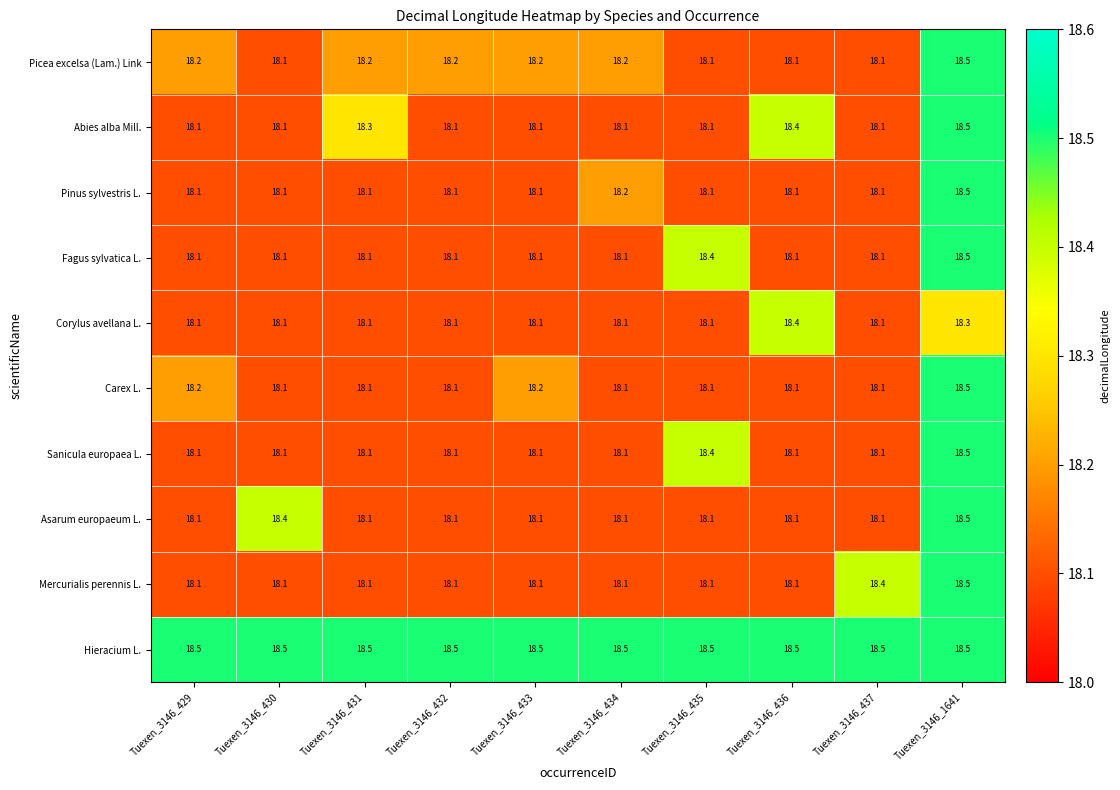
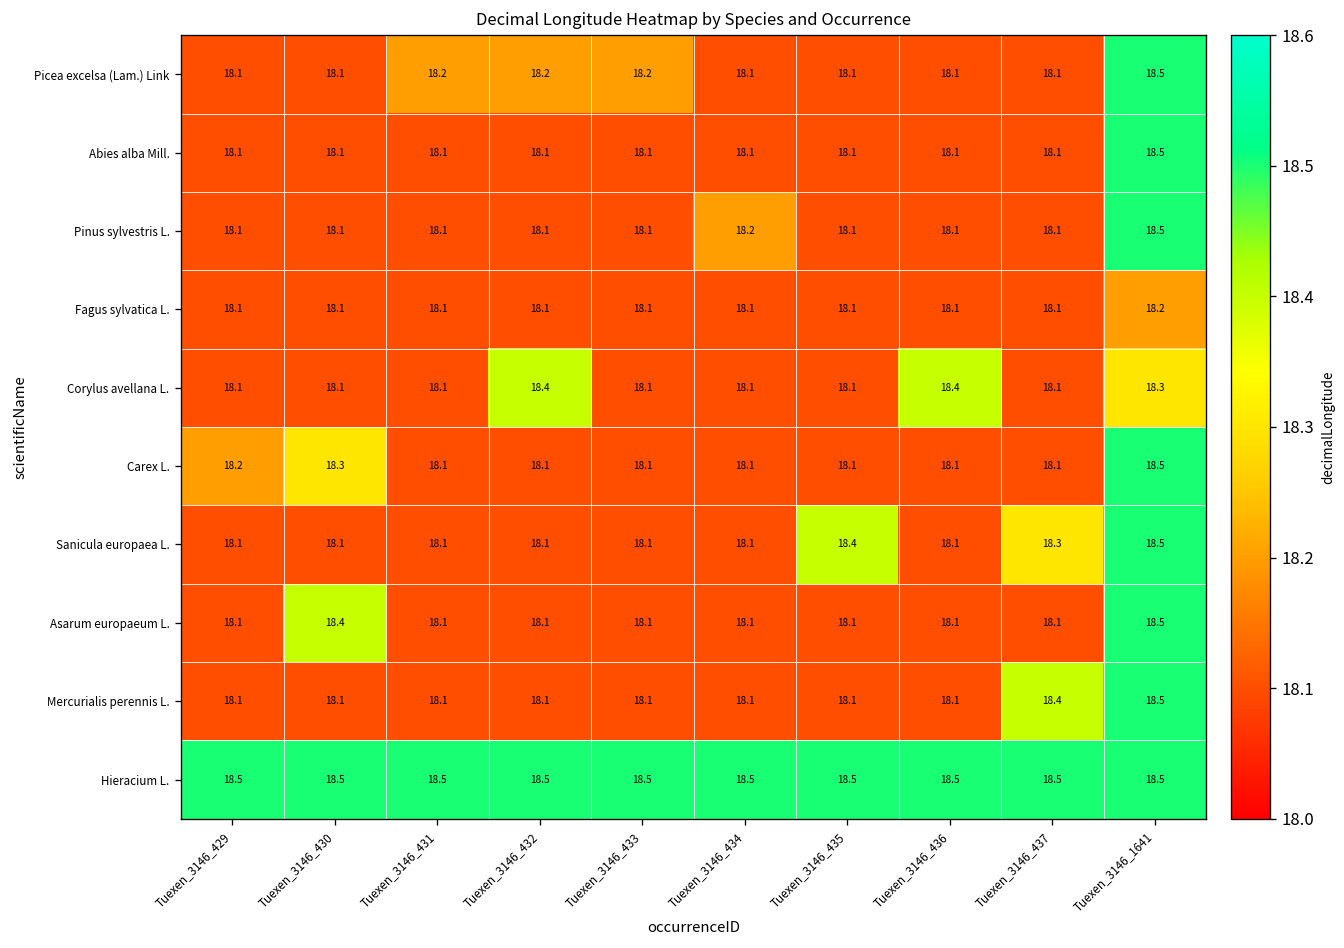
Picea excelsa (Lam.) Link, Tuexen_3146_429: 18.2 -> 18.1
Picea excelsa (Lam.) Link, Tuexen_3146_434: 18.2 -> 18.1
Abies alba Mill., Tuexen_3146_431: 18.3 -> 18.1
Abies alba Mill., Tuexen_3146_436: 18.4 -> 18.1
Fagus sylvatica L., Tuexen_3146_435: 18.4 -> 18.1
Fagus sylvatica L., Tuexen_3146_1641: 18.5 -> 18.2
Corylus avellana L., Tuexen_3146_432: 18.1 -> 18.4
Carex L., Tuexen_3146_430: 18.1 -> 18.3
Carex L., Tuexen_3146_433: 18.2 -> 18.1
Sanicula europaea L., Tuexen_3146_437: 18.1 -> 18.3
